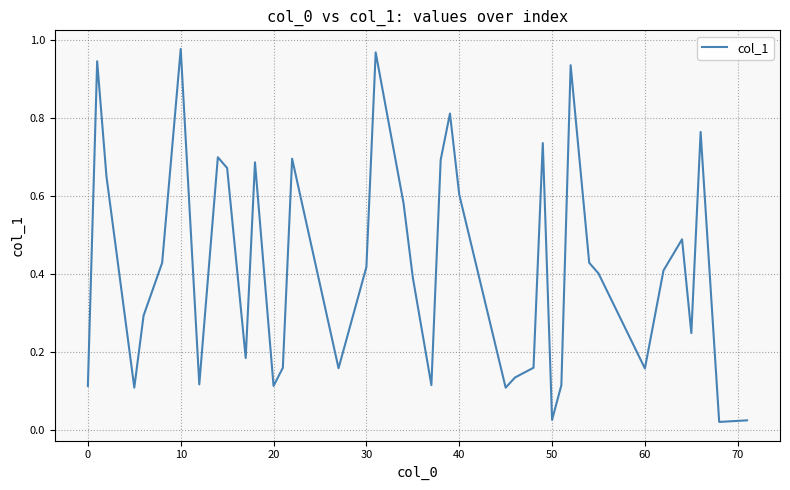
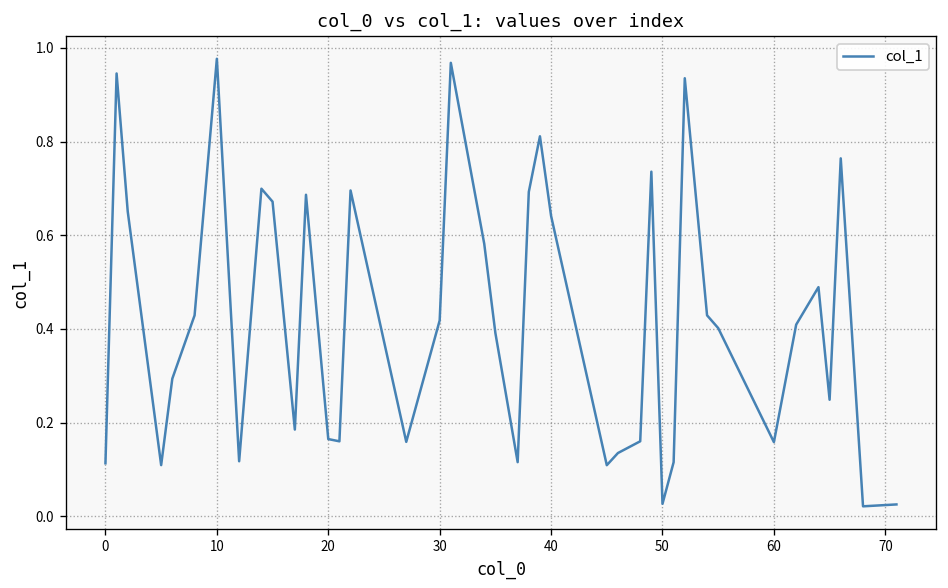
20: 0.11 -> 0.16
40: 0.60 -> 0.64
